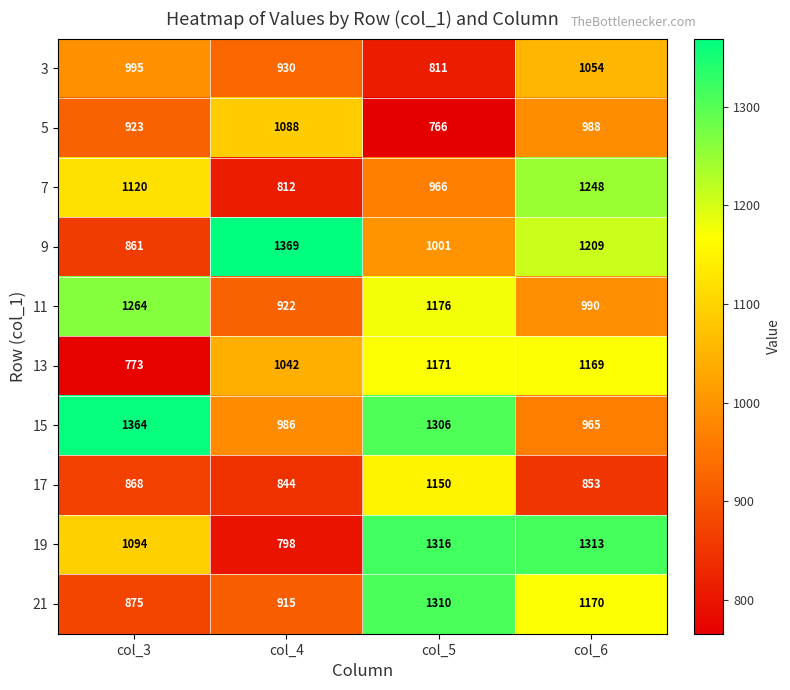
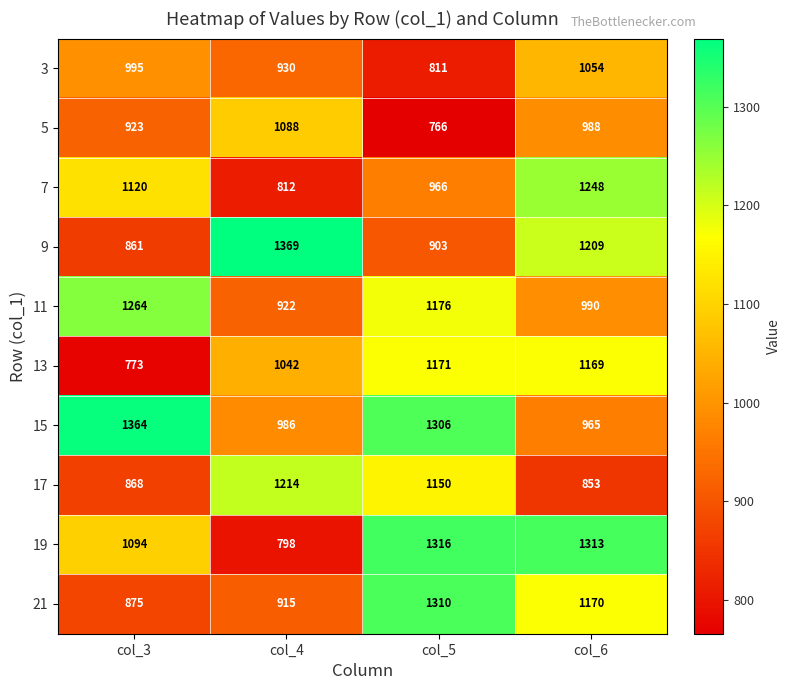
9, col_5: 1001 -> 903
17, col_4: 844 -> 1214
